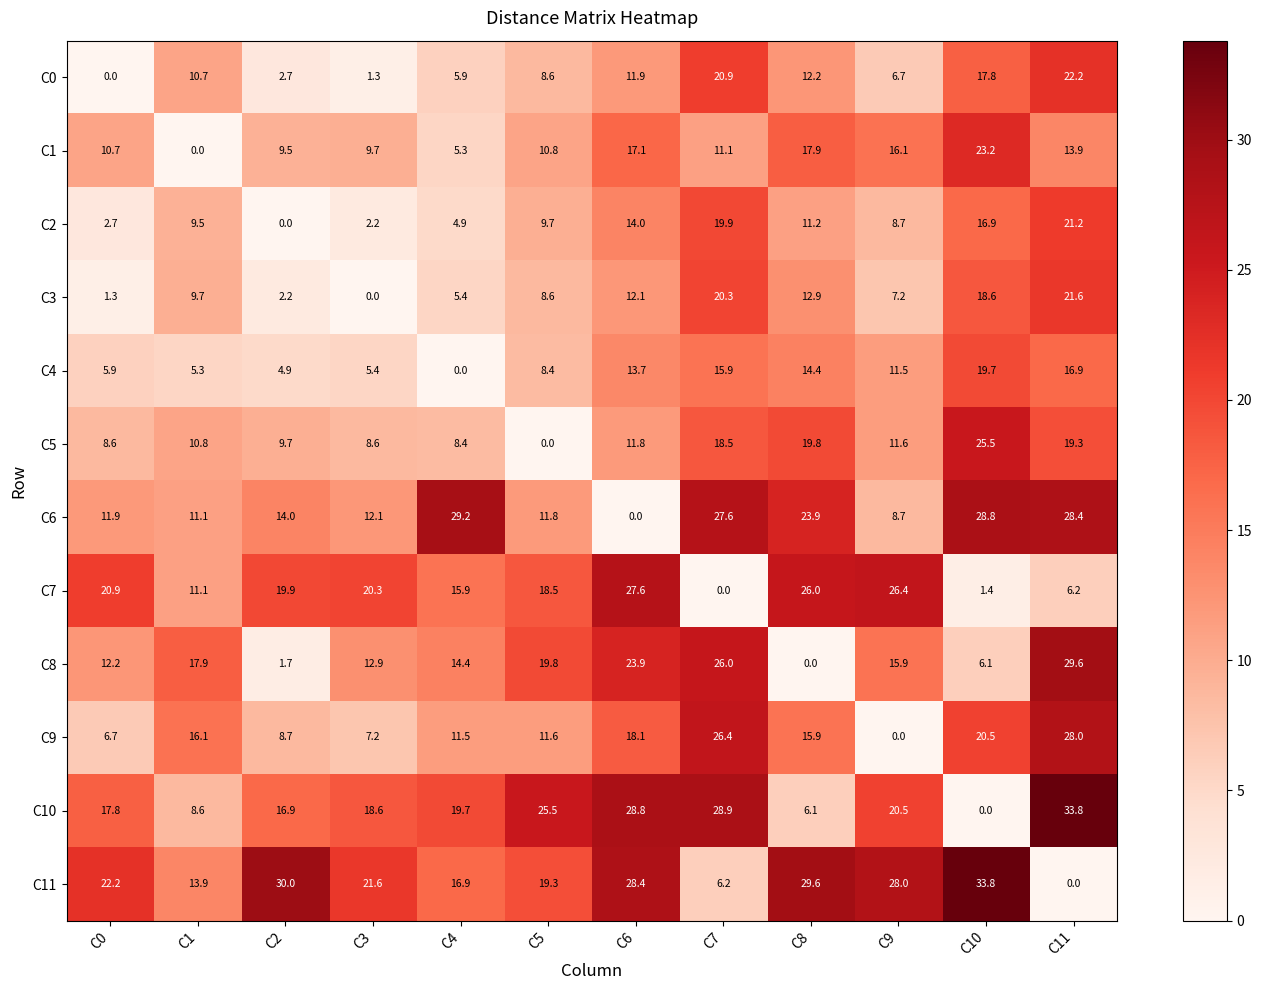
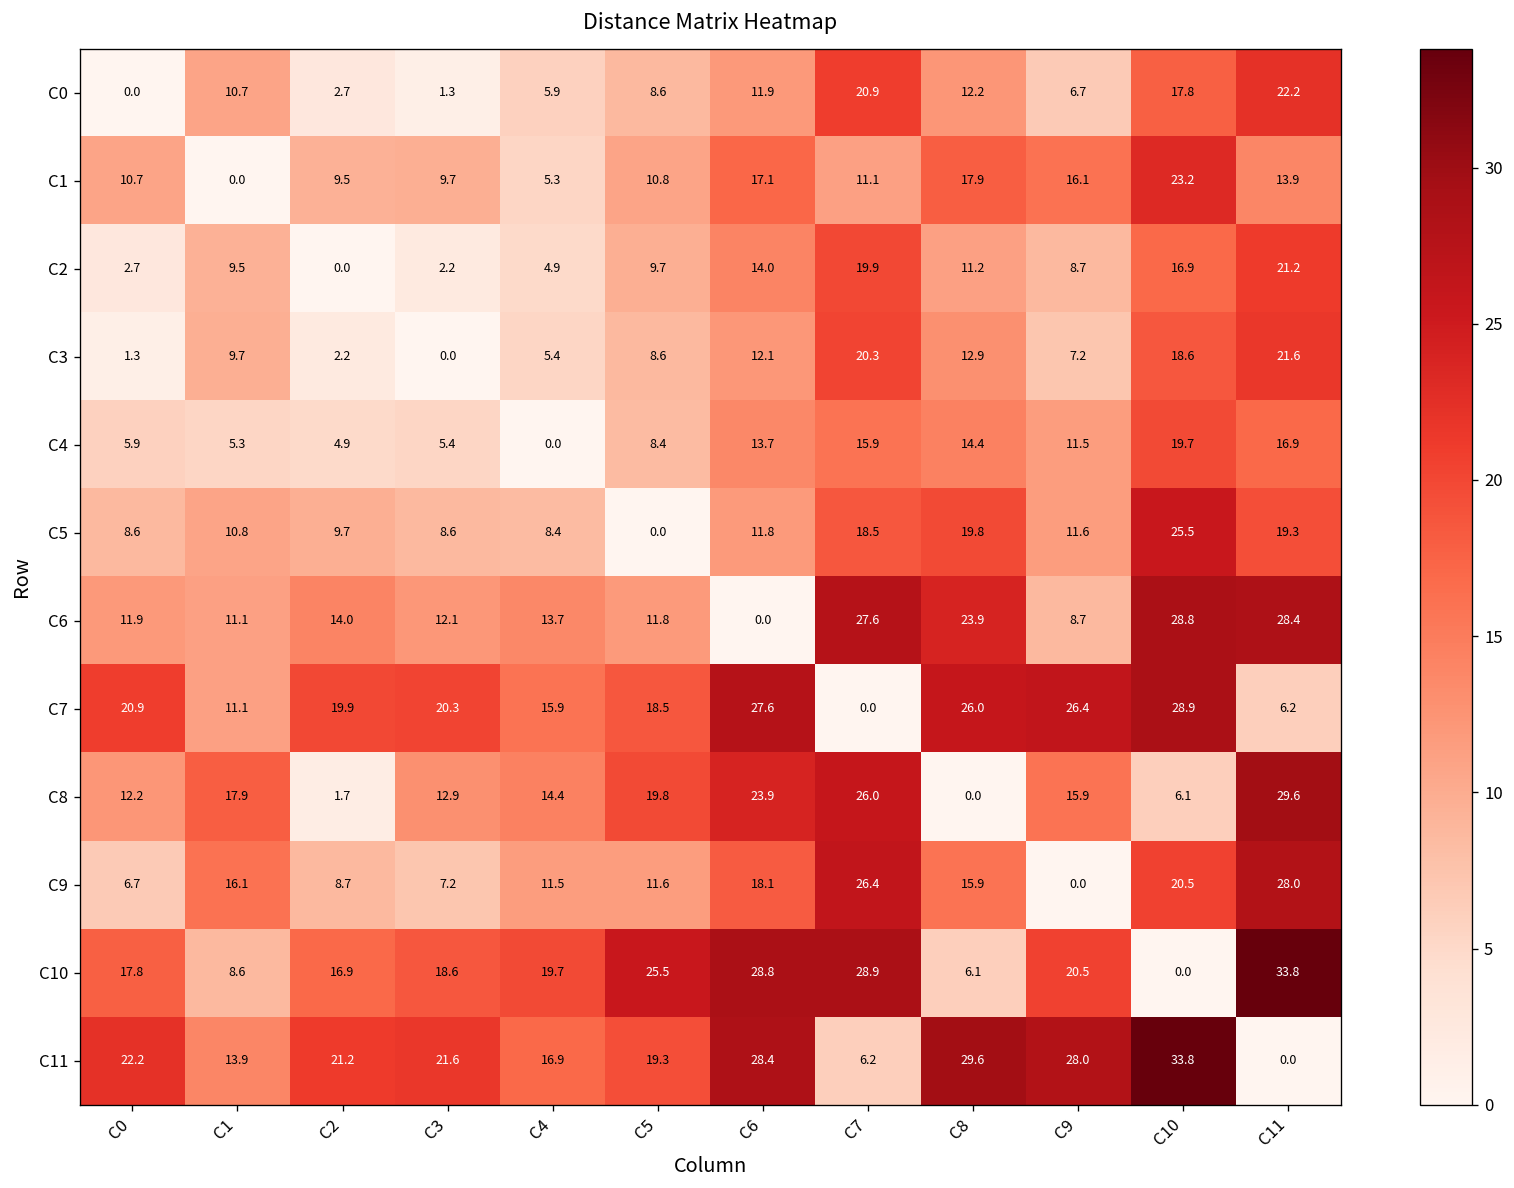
C6, C4: 29.2 -> 13.7
C7, C10: 1.4 -> 28.9
C11, C2: 30.0 -> 21.2
